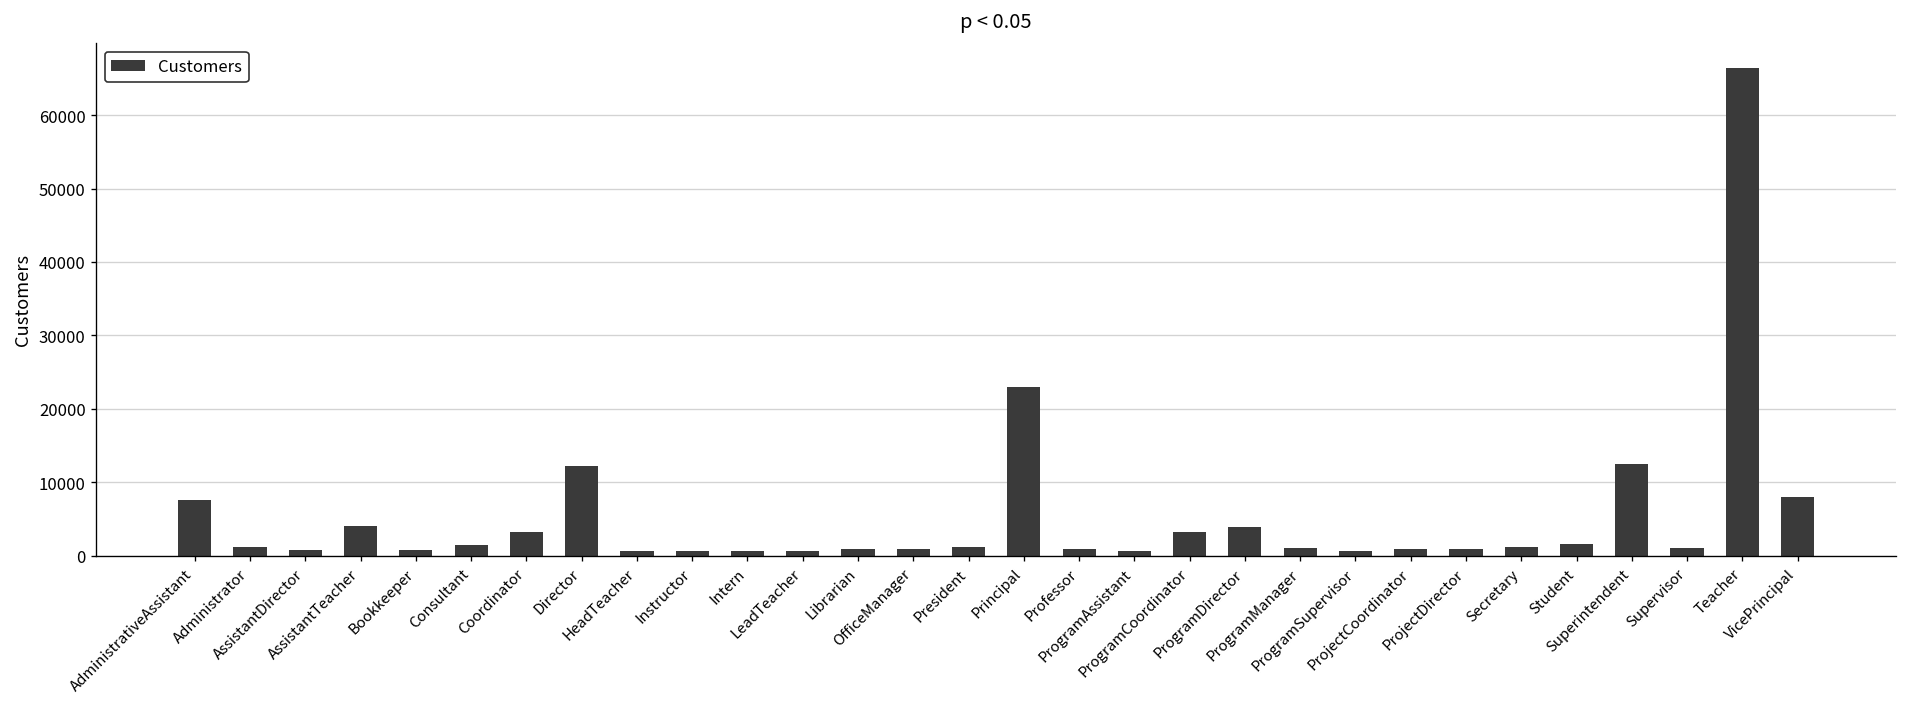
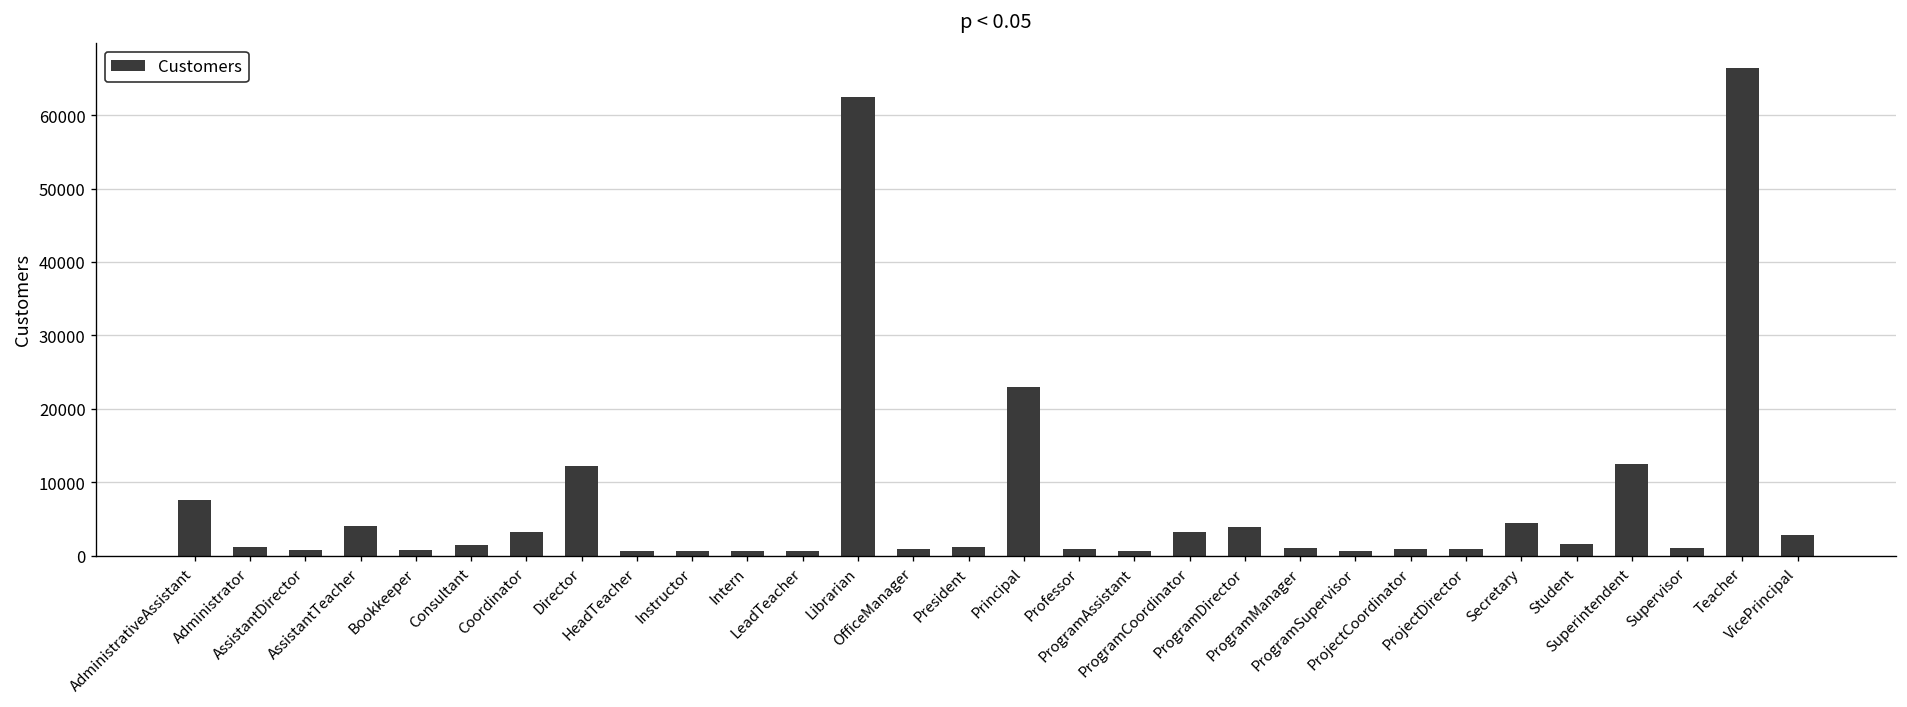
Librarian: 1000 -> 62000
Secretary: 1000 -> 4000
VicePrincipal: 8000 -> 3000
